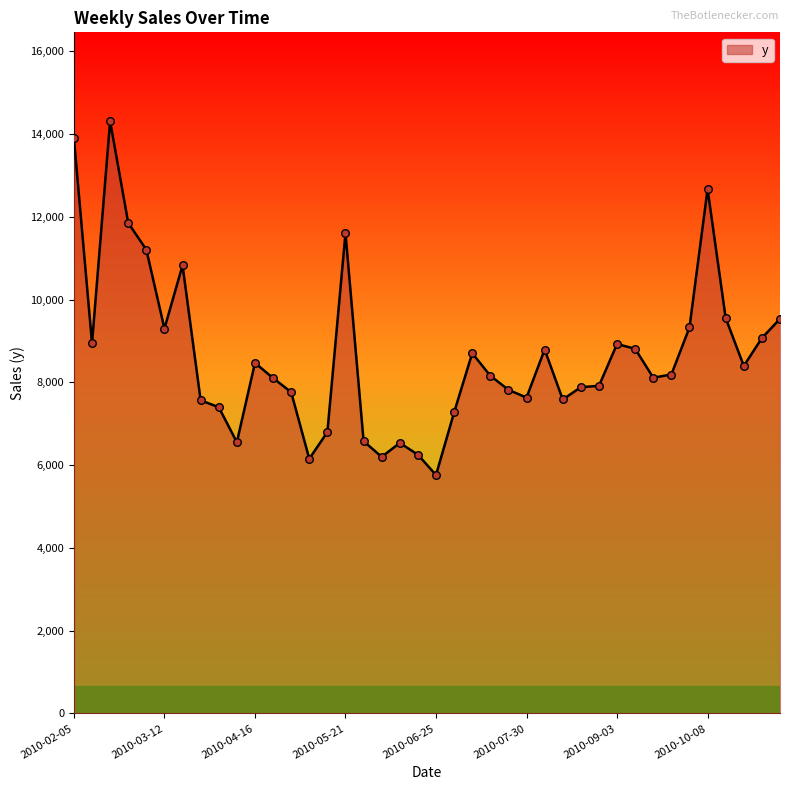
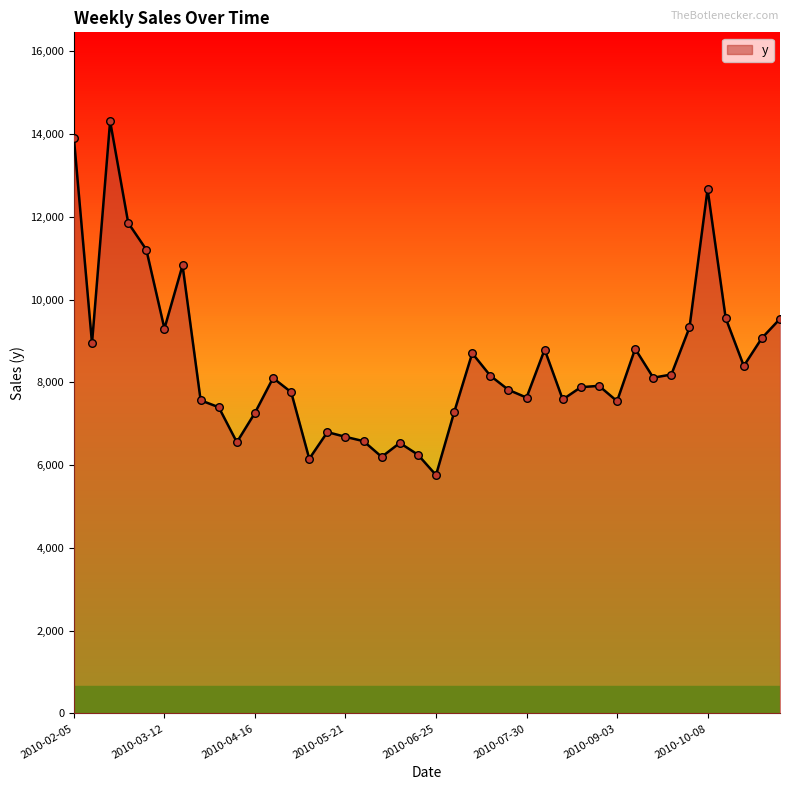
2010-04-16: 8,500 -> 7,300
2010-05-21: 11,600 -> 6,700
2010-09-03: 8,900 -> 7,500
